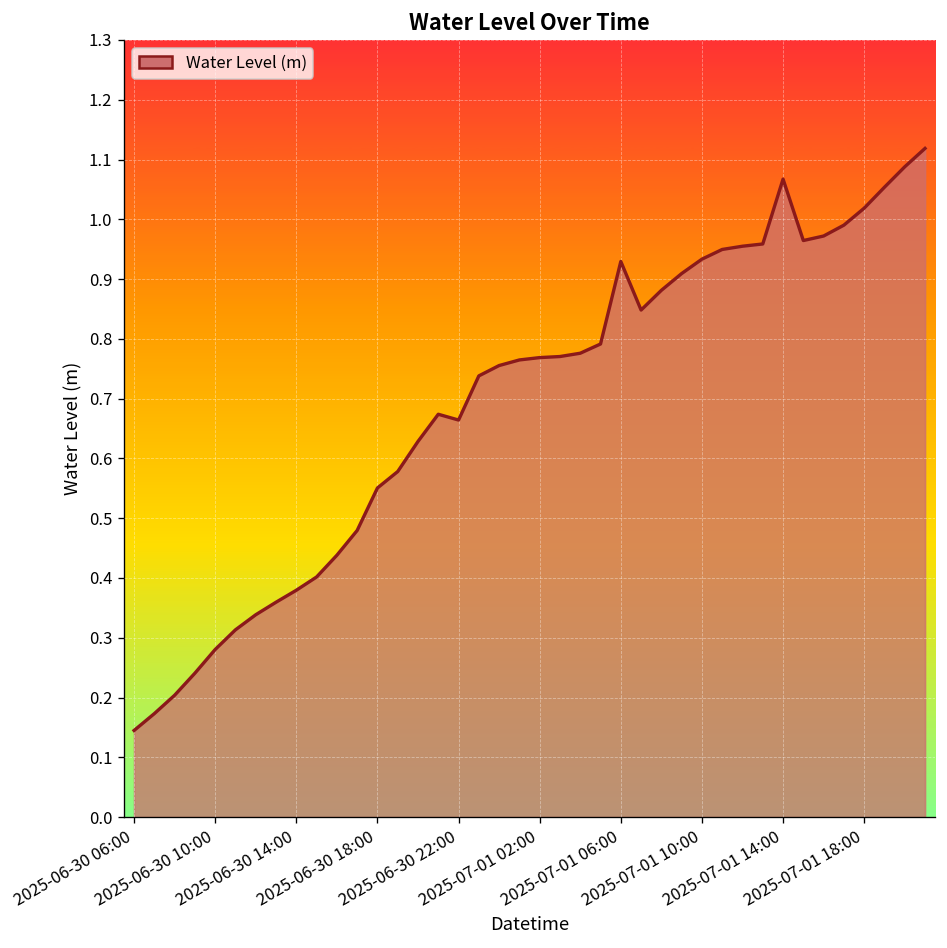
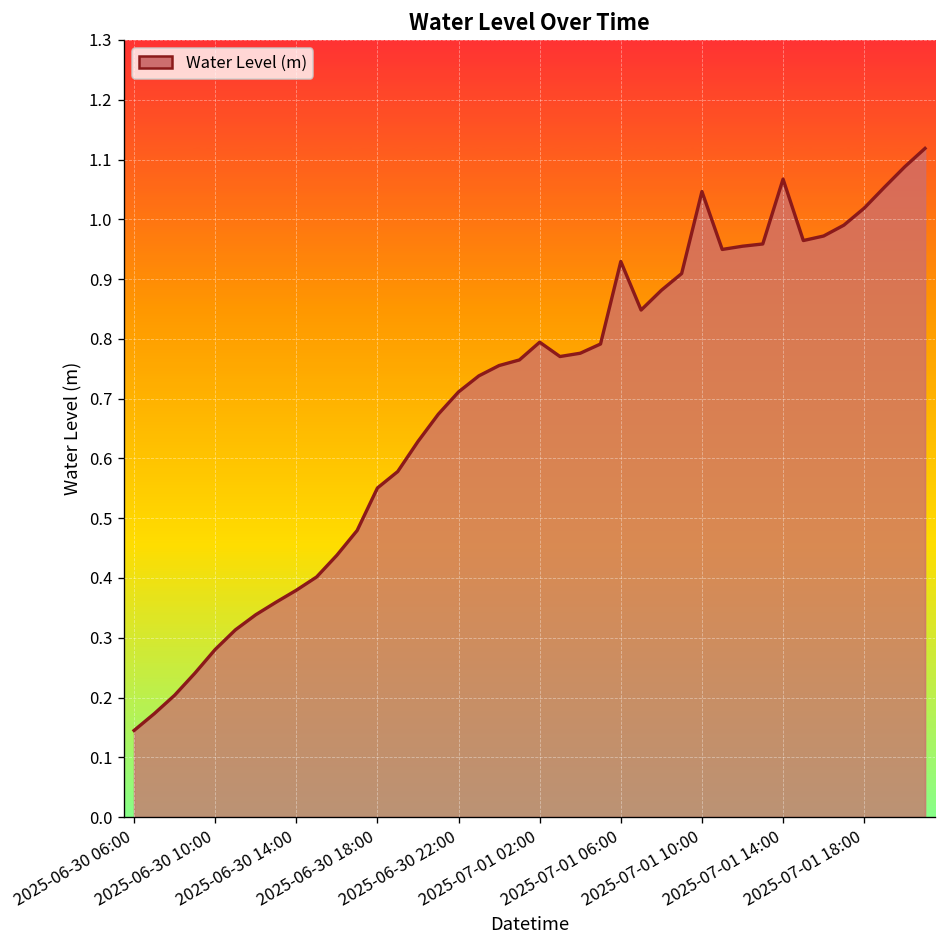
2025-06-30 22:00: 0.66 -> 0.71
2025-07-01 02:00: 0.77 -> 0.79
2025-07-01 10:00: 0.93 -> 1.05
